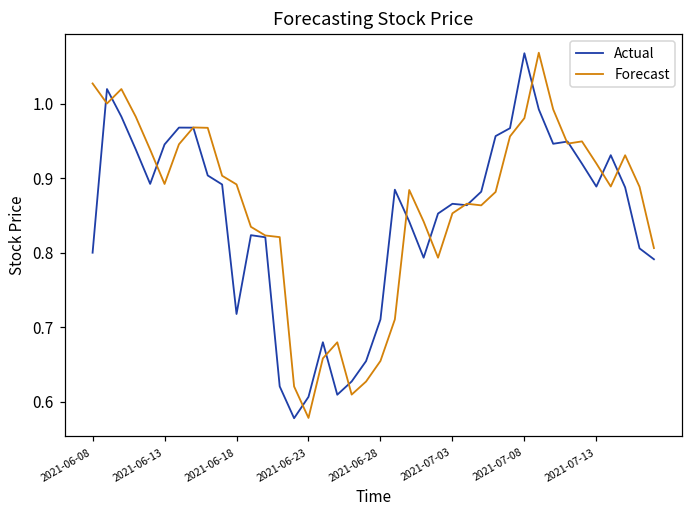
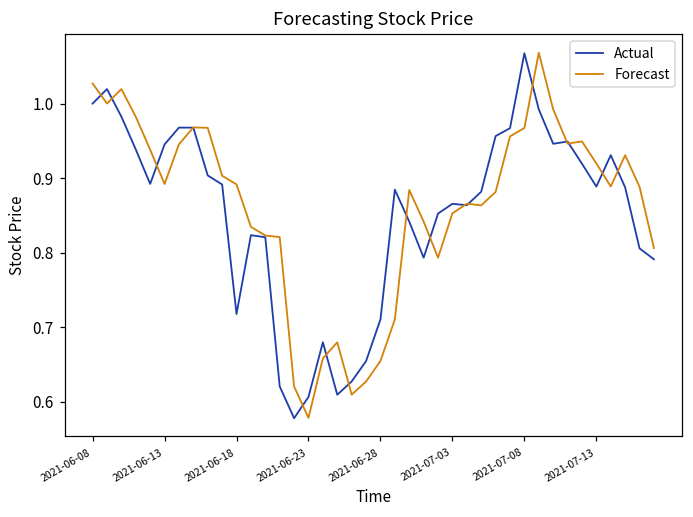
Actual, 2021-06-08: 0.8 -> 1.0
Forecast, 2021-07-08: 0.98 -> 0.97
